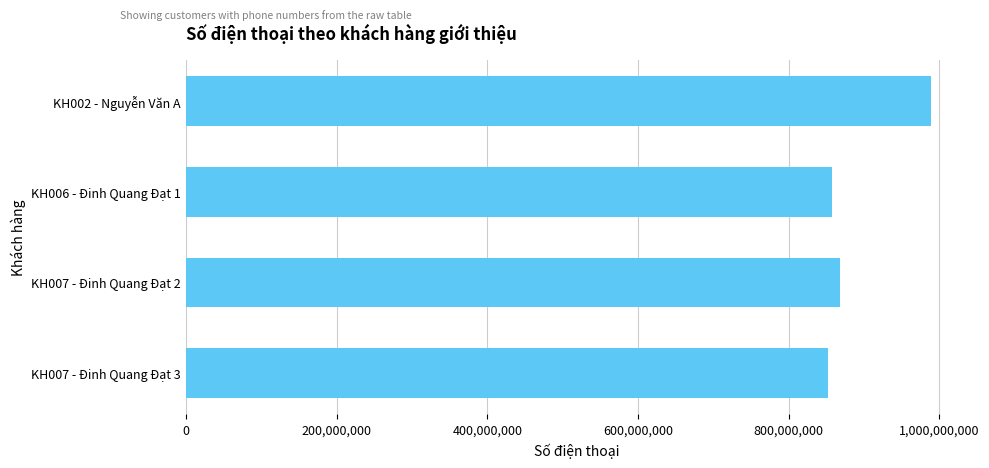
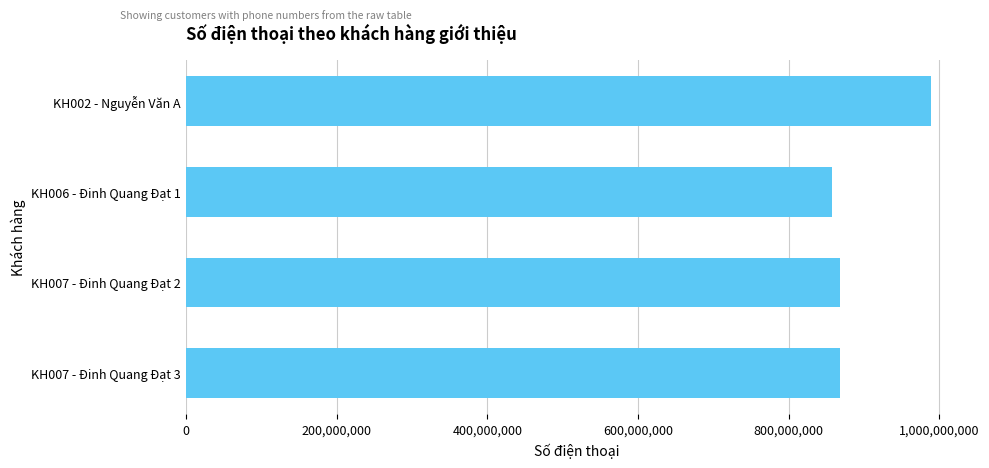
KH007 - Đinh Quang Đạt 3: 850,000,000 -> 870,000,000
